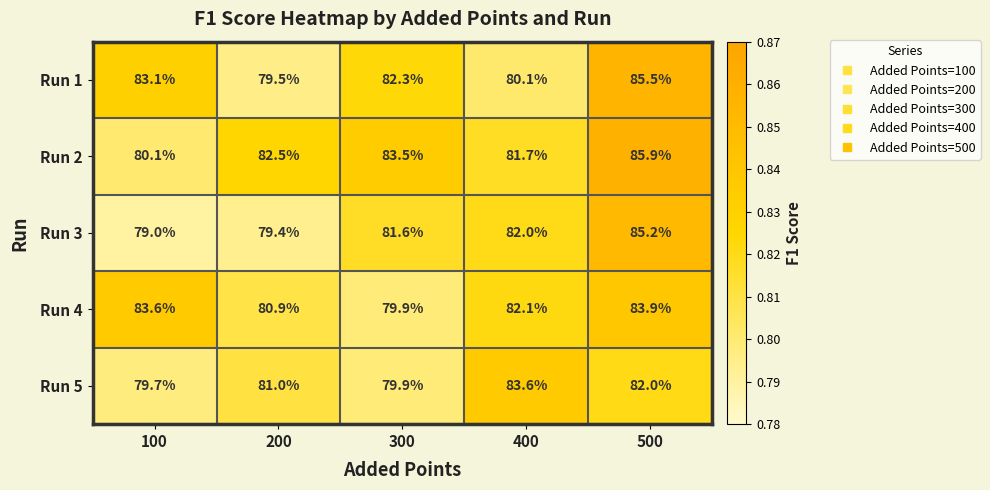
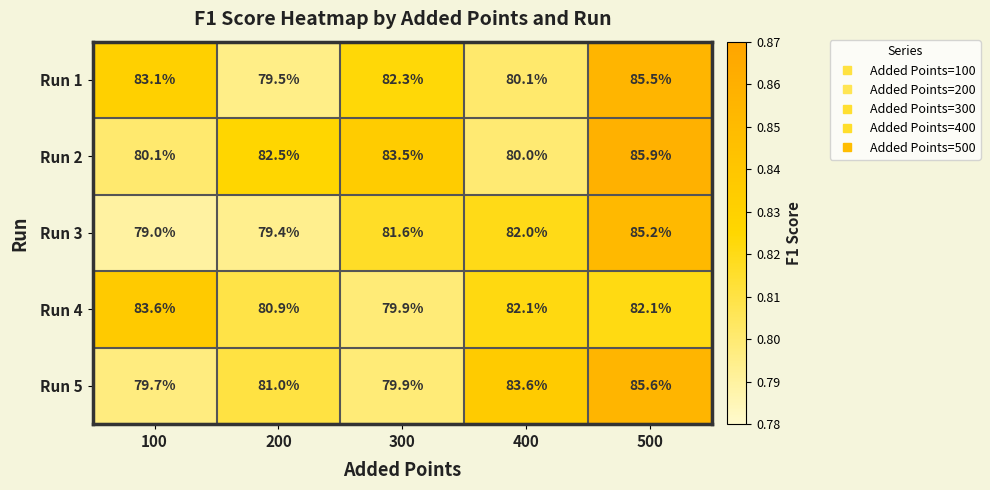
Run 2, 400: 81.7% -> 80.0%
Run 4, 500: 83.9% -> 82.1%
Run 5, 500: 82.0% -> 85.6%
